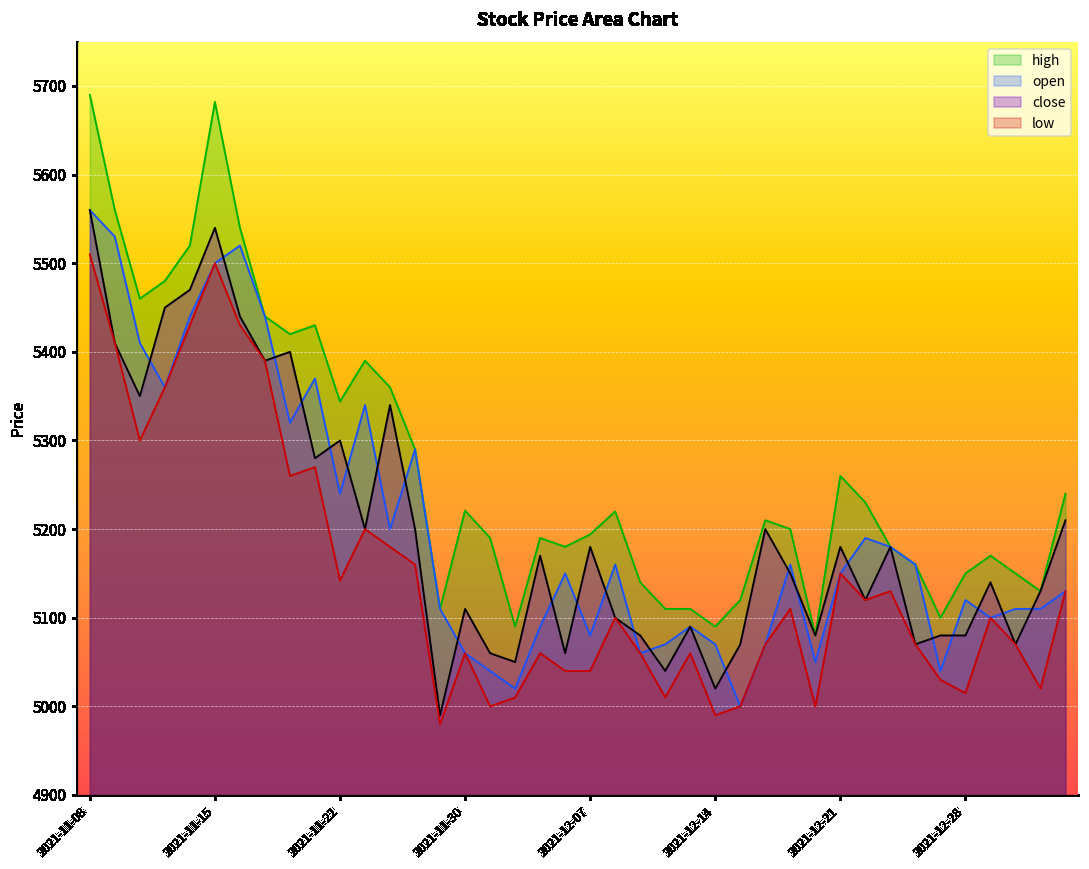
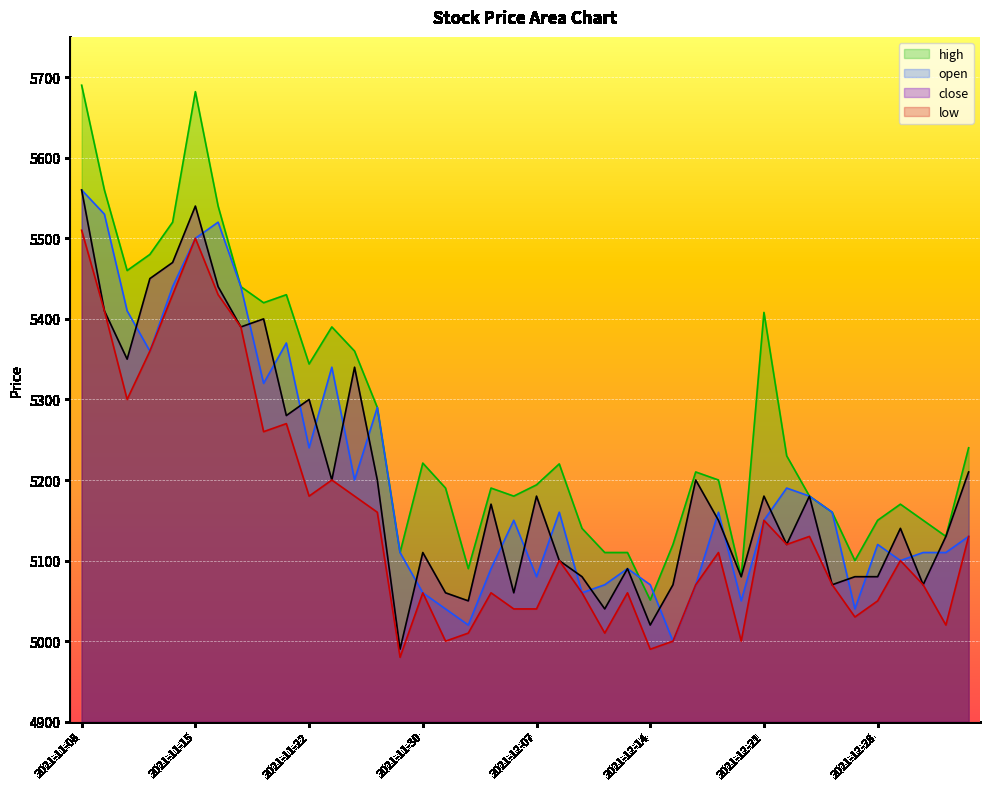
low, 2021-11-22: 5140 -> 5180
high, 2021-12-14: 5090 -> 5050
high, 2021-12-21: 5260 -> 5410
low, 2021-12-28: 5020 -> 5050
